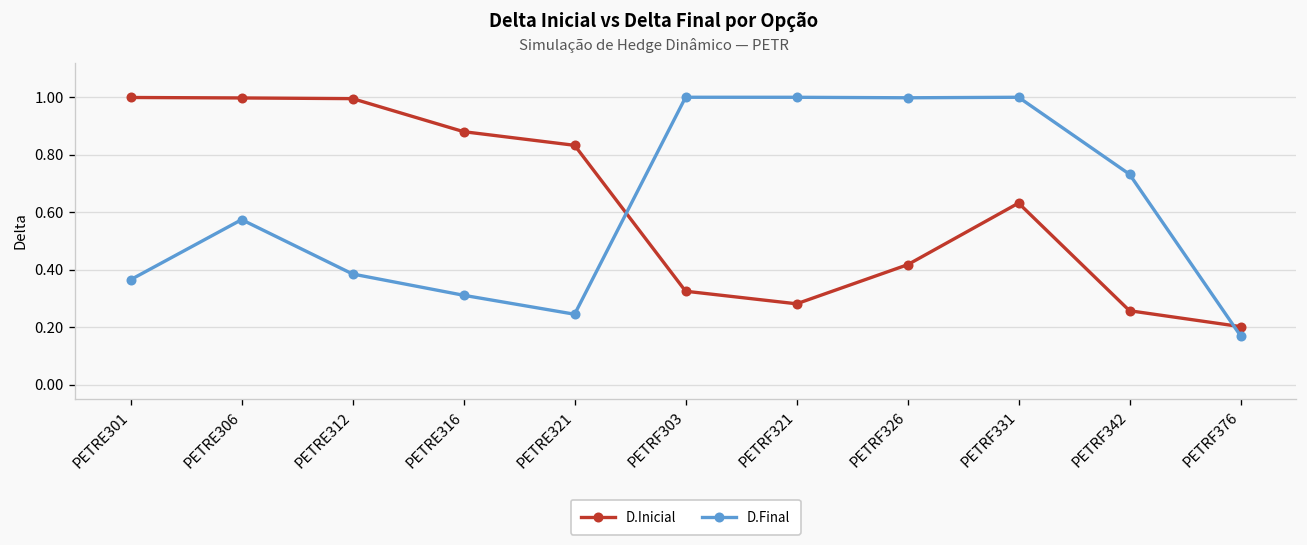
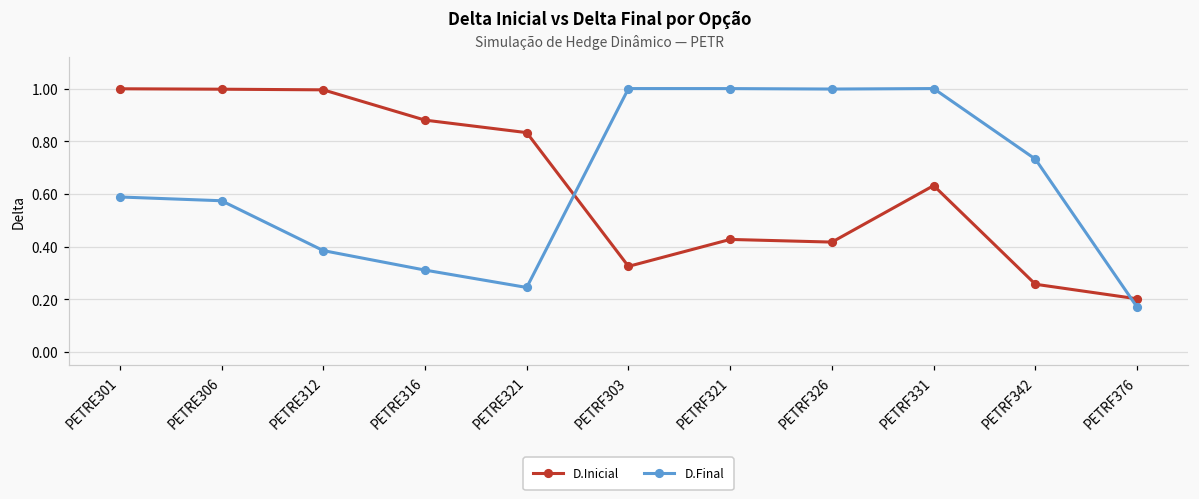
D.Final, PETRE301: 0.37 -> 0.59
D.Inicial, PETRF321: 0.28 -> 0.43
